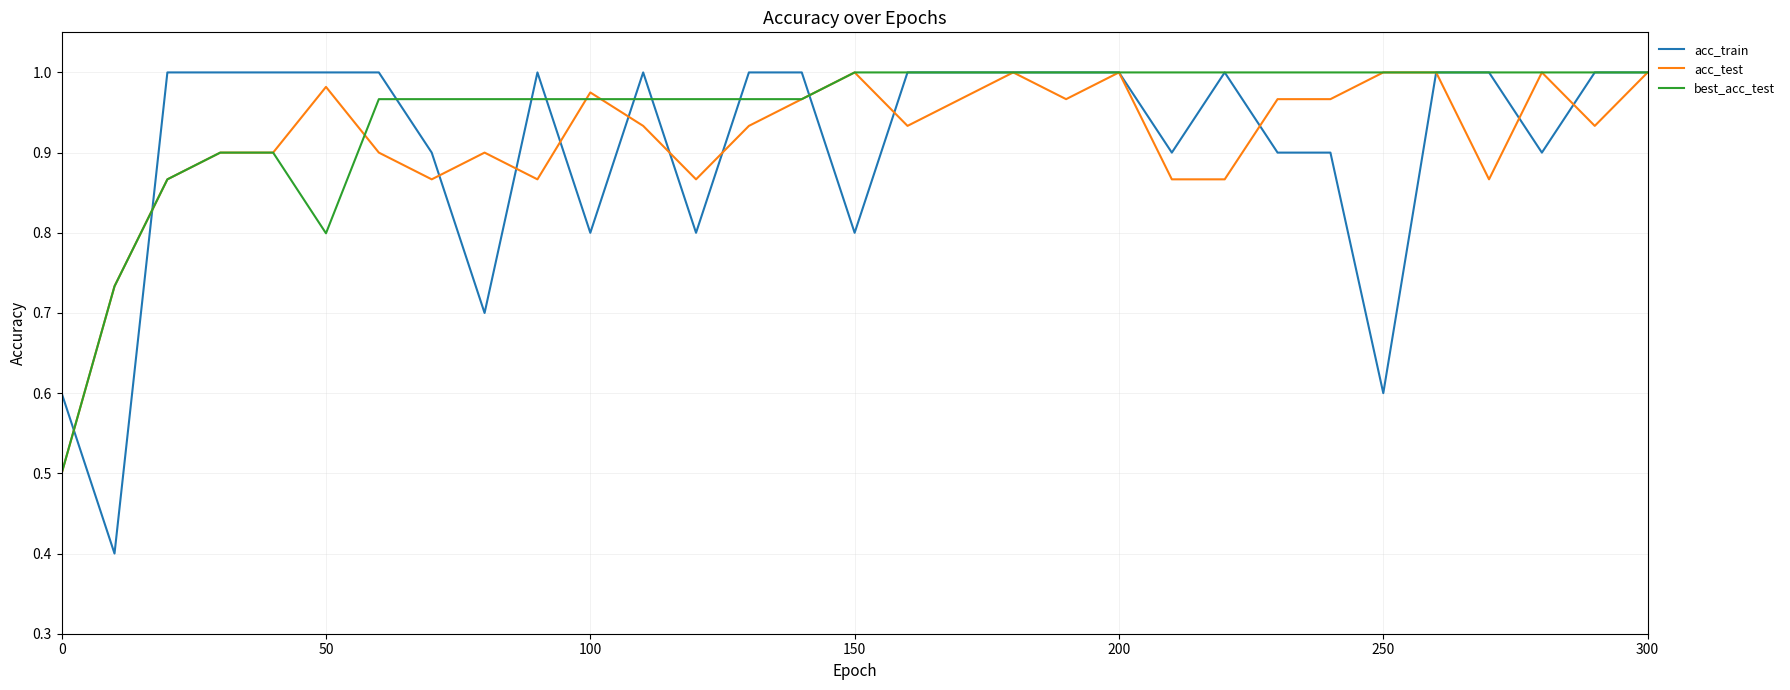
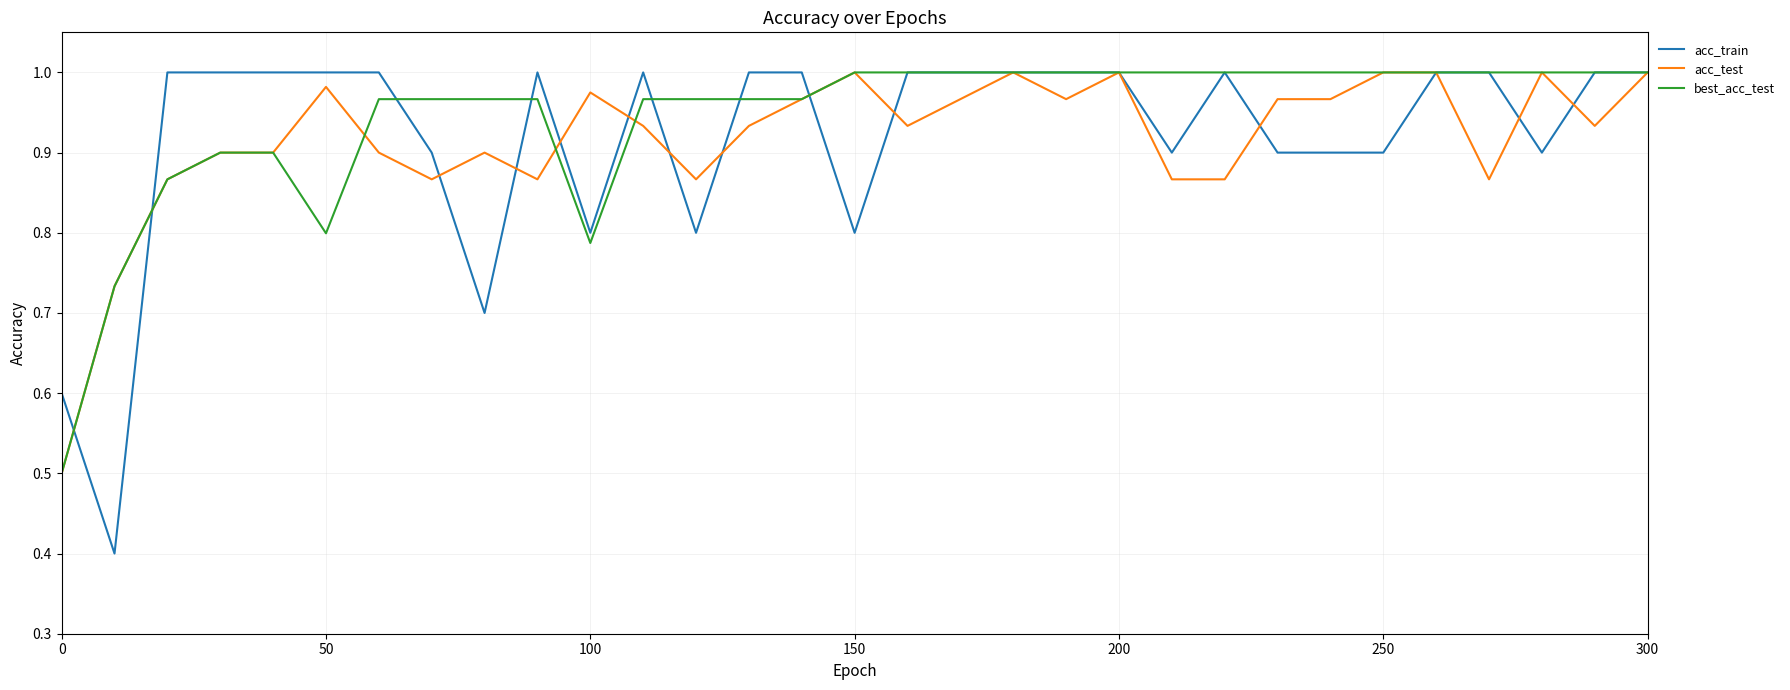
best_acc_test, 100: 0.97 -> 0.79
acc_train, 250: 0.6 -> 0.9
